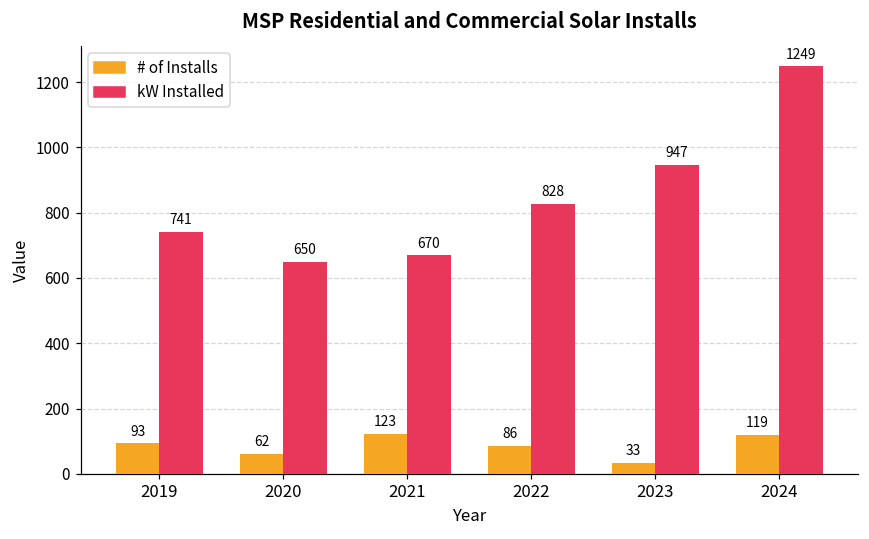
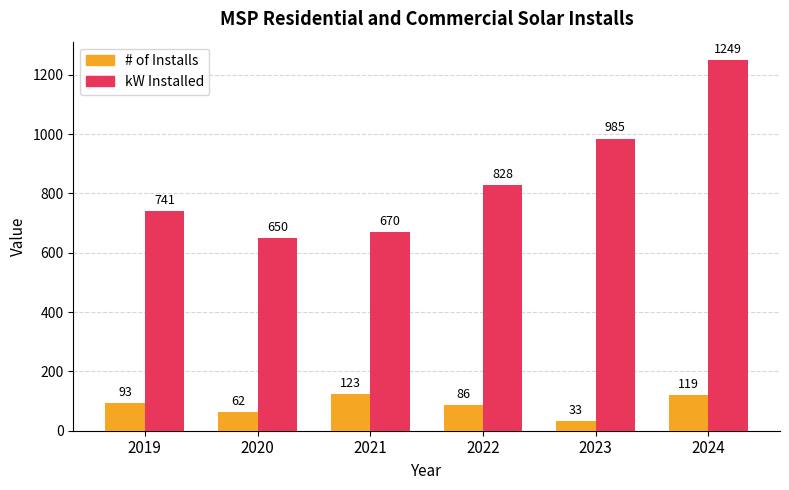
kW Installed, 2023: 947 -> 985
